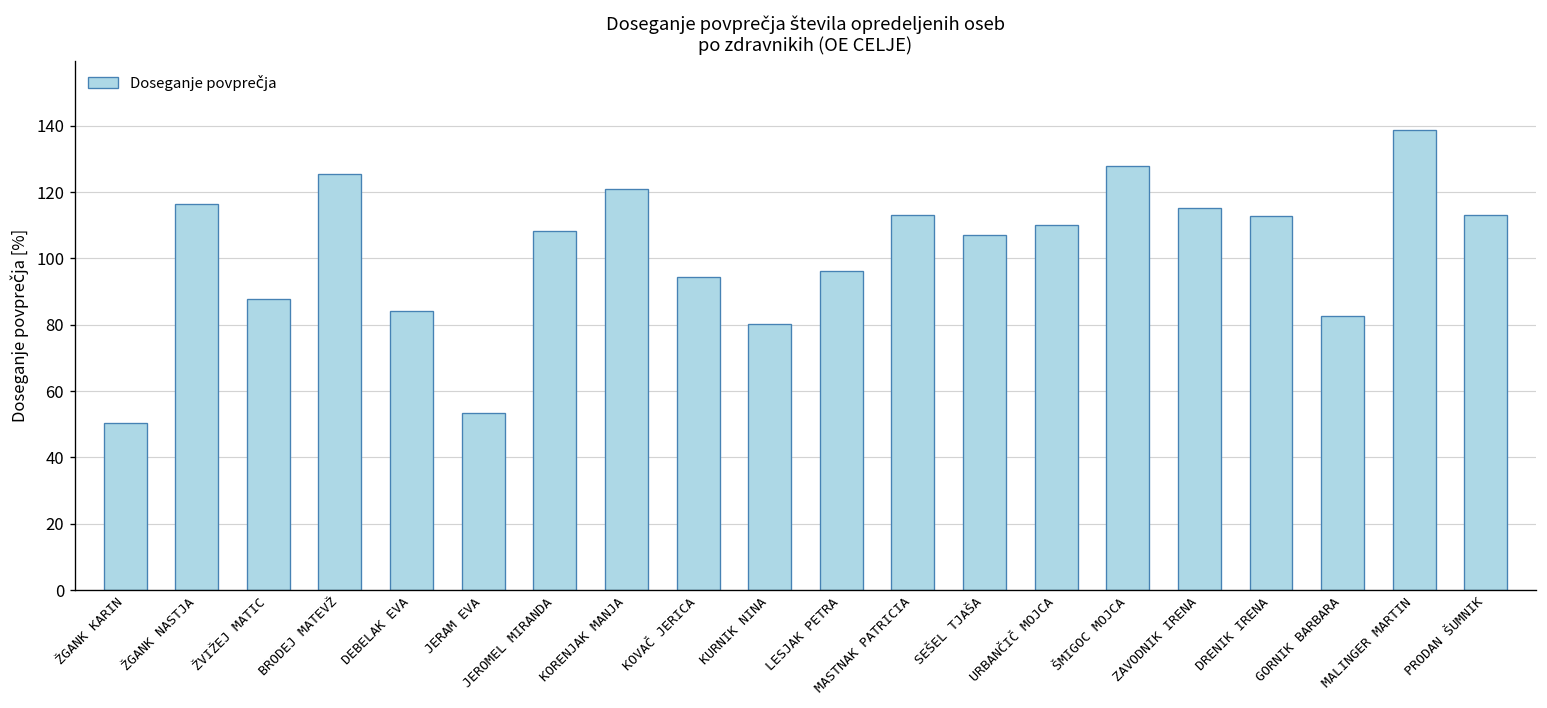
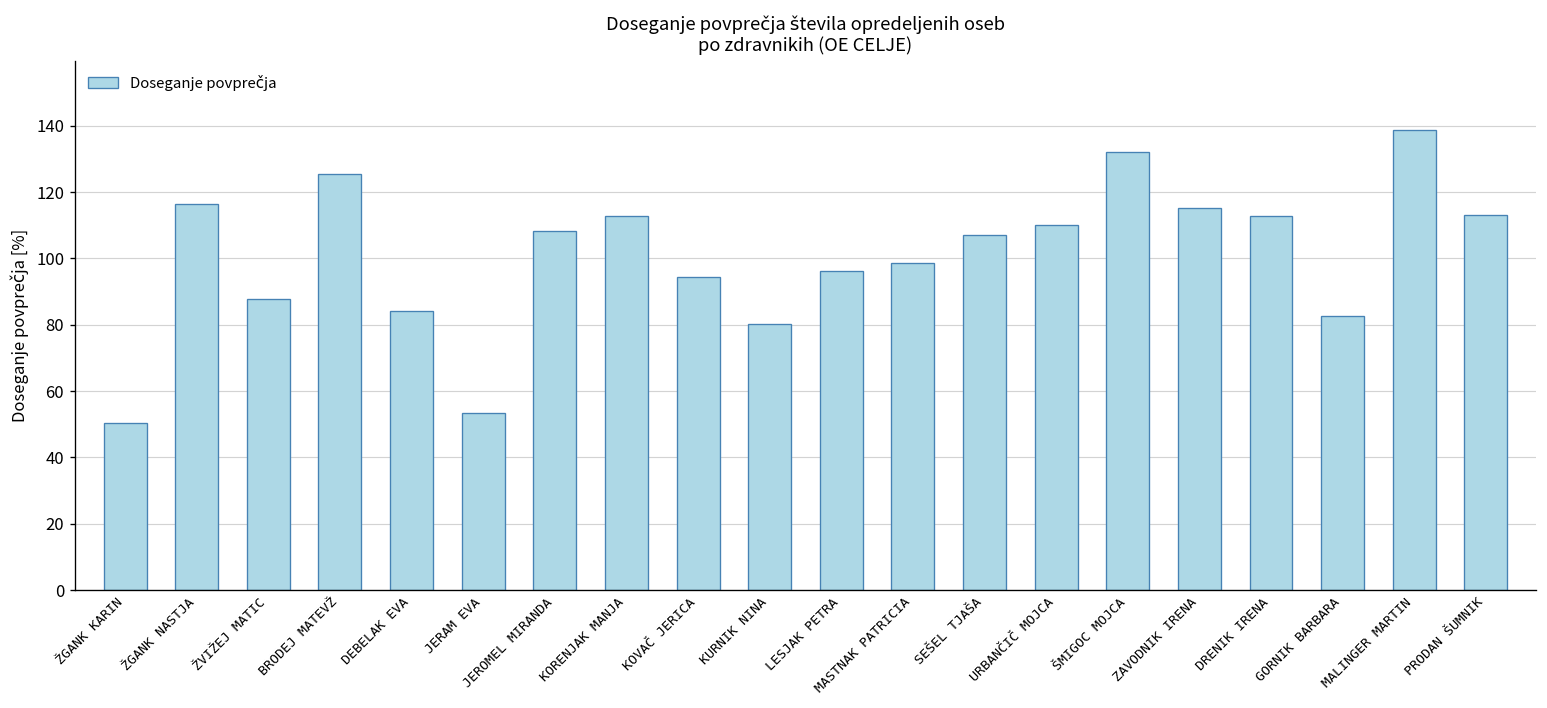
KORENJAK MANJA: 121 -> 113
MASTNAK PATRICIA: 113 -> 99
ŠMIGOC MOJCA: 128 -> 132
